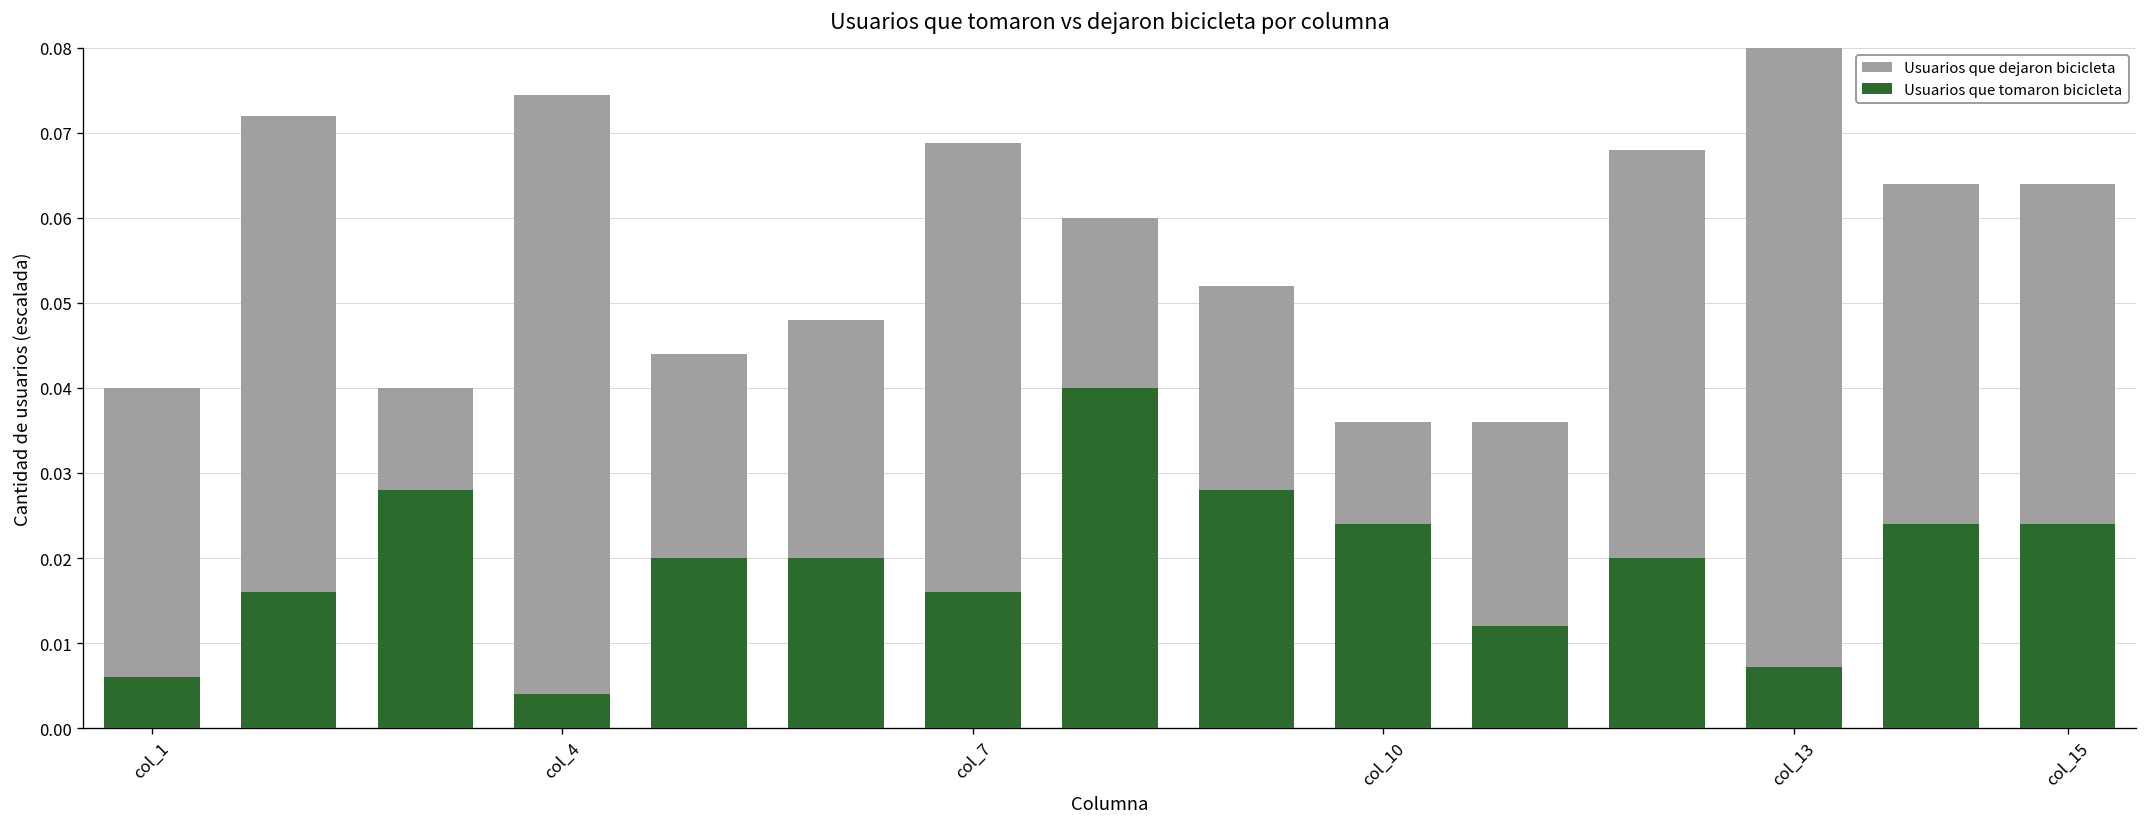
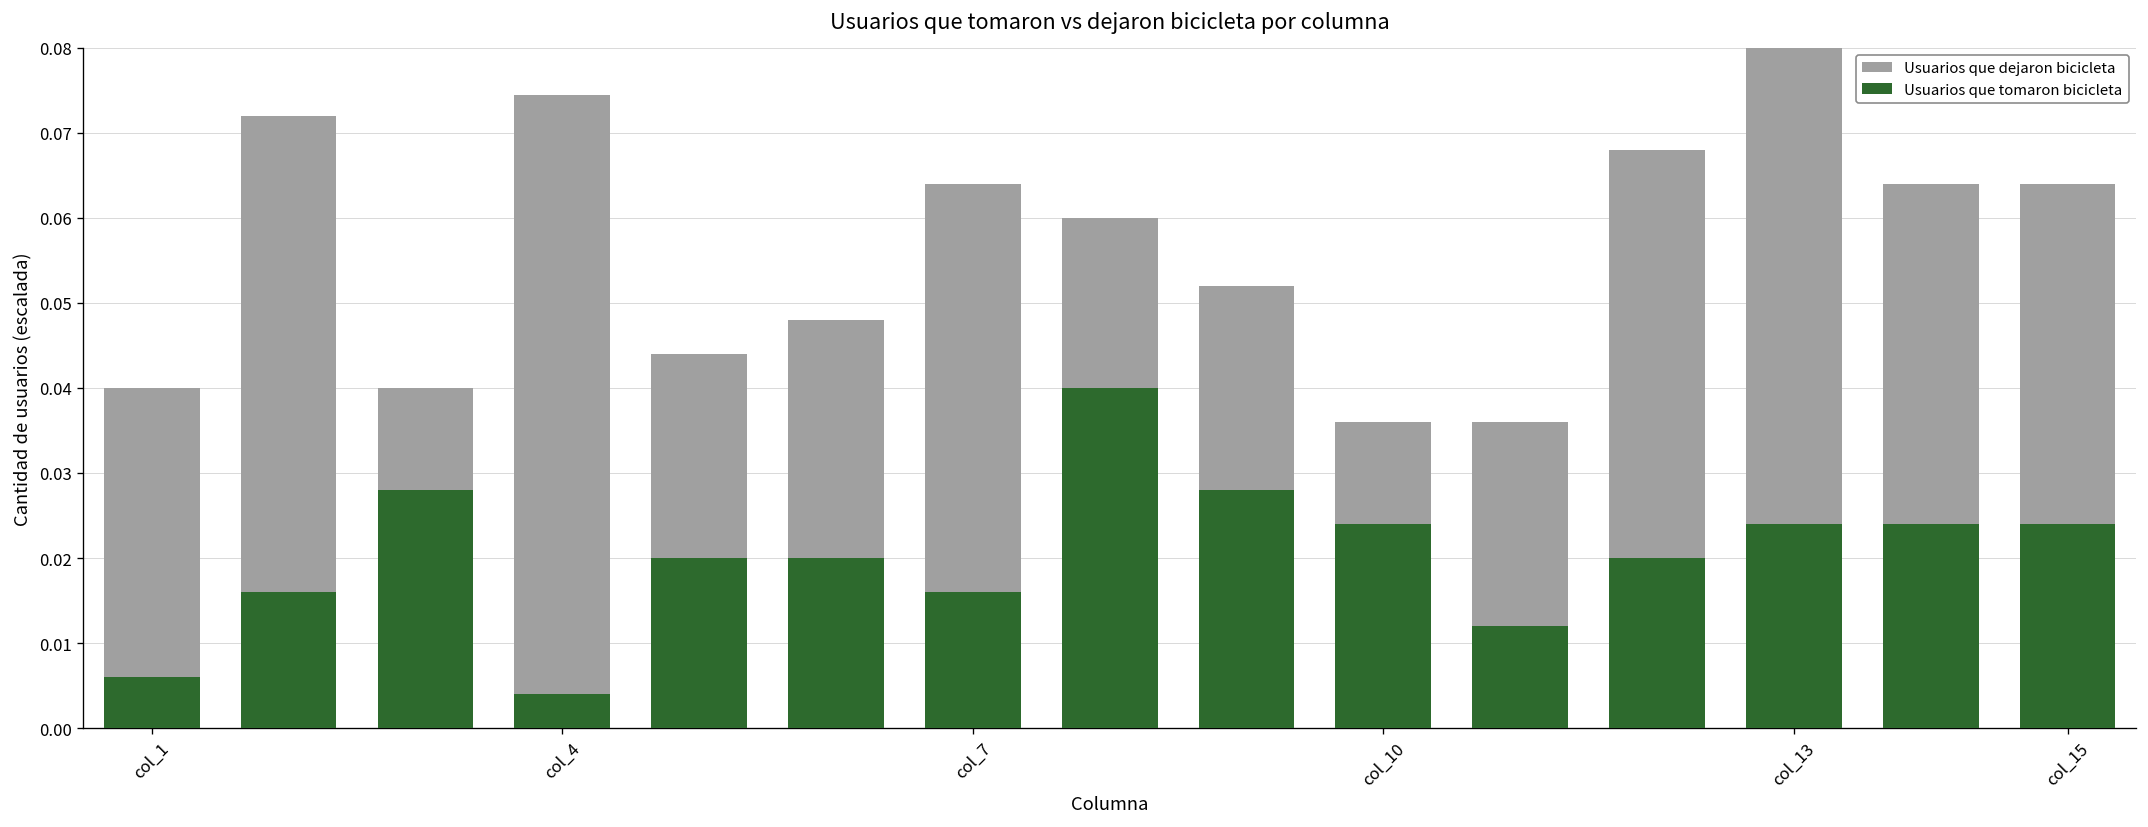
Usuarios que dejaron bicicleta, col_7: 0.069 -> 0.064
Usuarios que tomaron bicicleta, col_13: 0.007 -> 0.024
